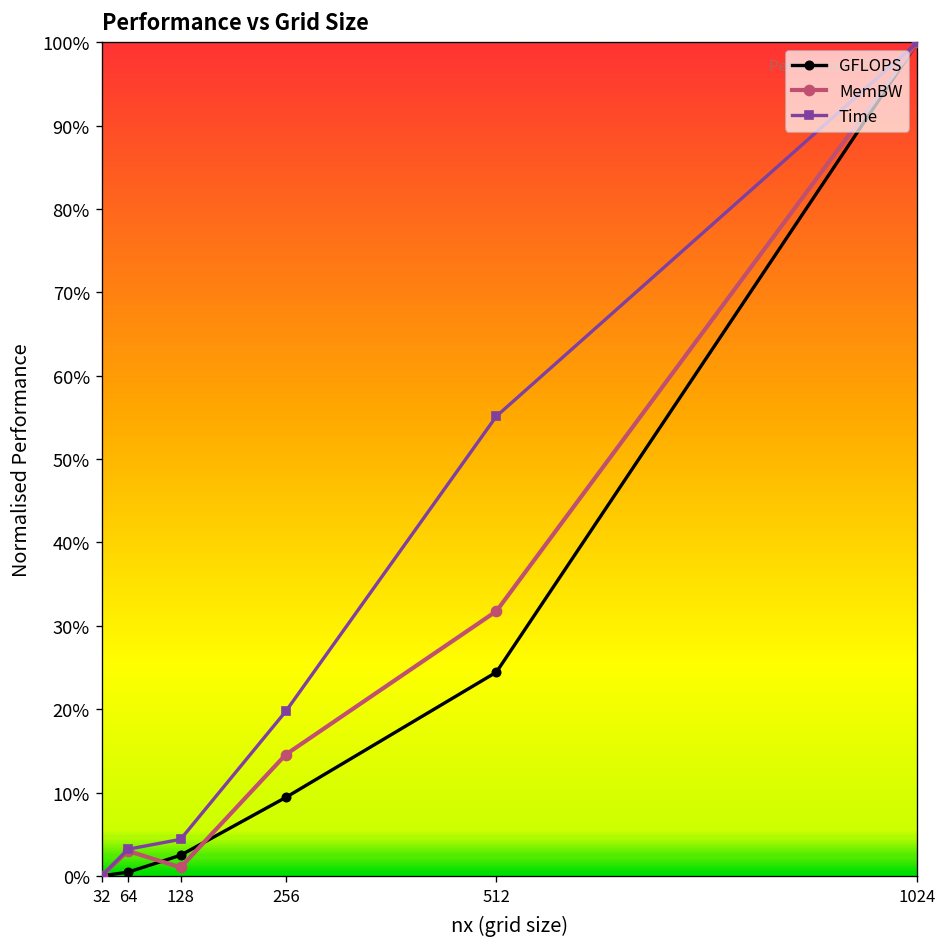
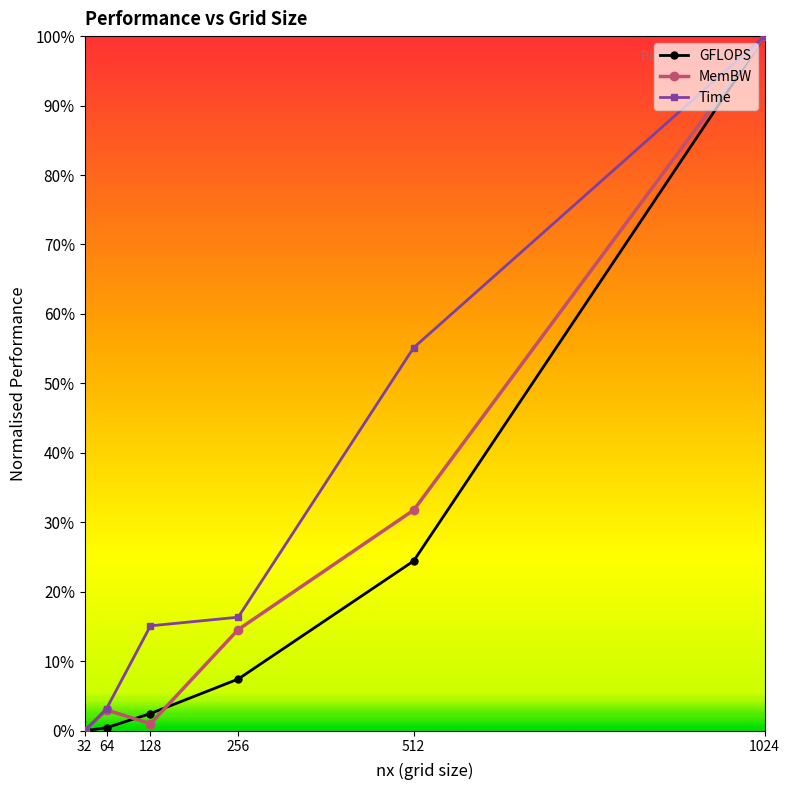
Time, 128: 4% -> 15%
GFLOPS, 256: 9% -> 7%
Time, 256: 20% -> 16%
